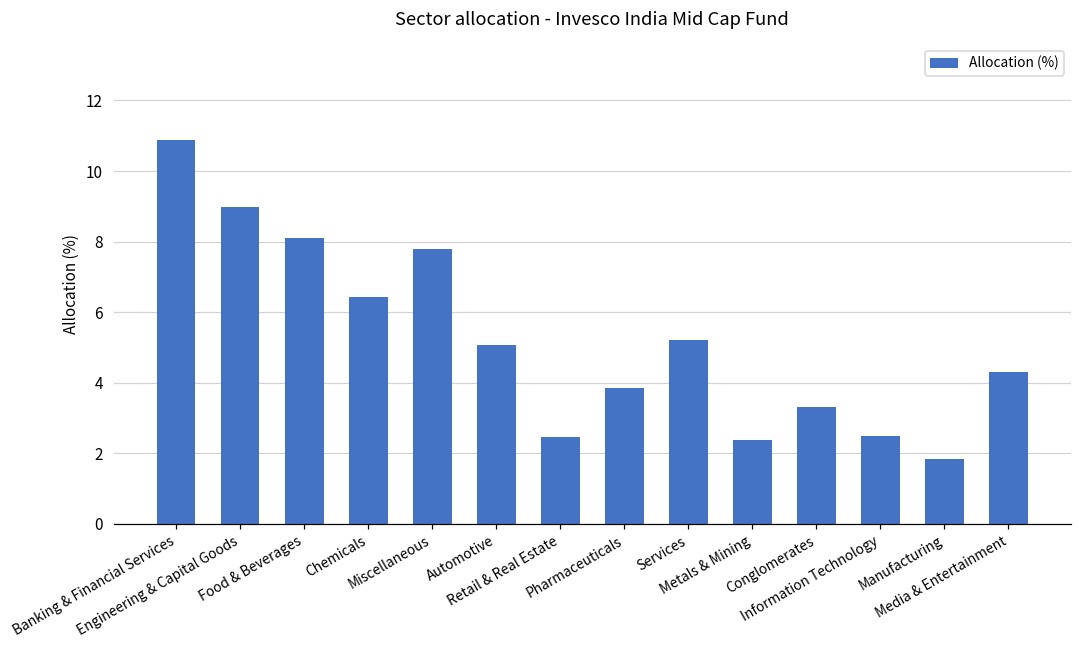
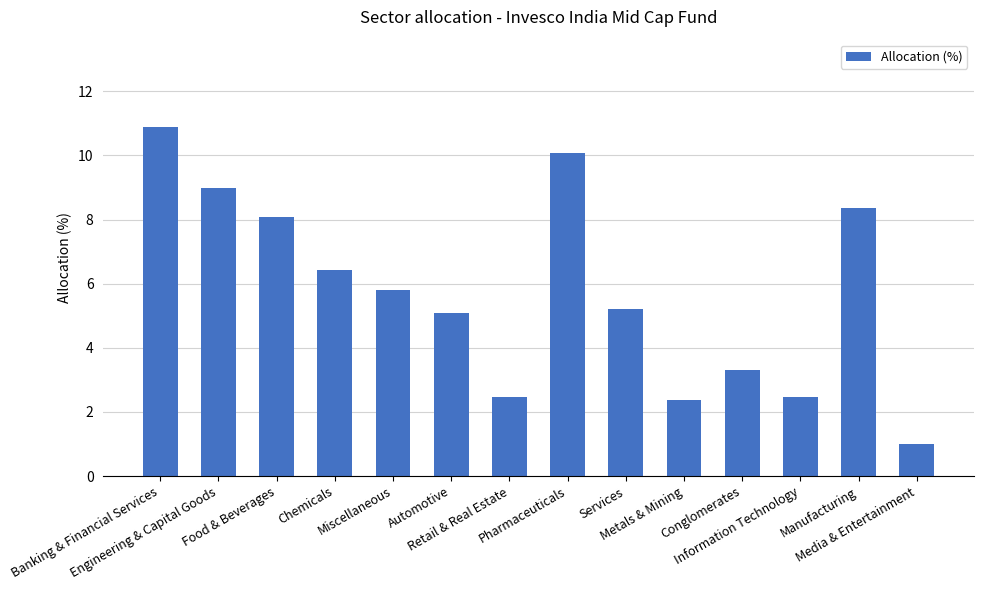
Miscellaneous: 7.8 -> 5.8
Pharmaceuticals: 3.8 -> 10.1
Manufacturing: 1.8 -> 8.4
Media & Entertainment: 4.3 -> 1.0
